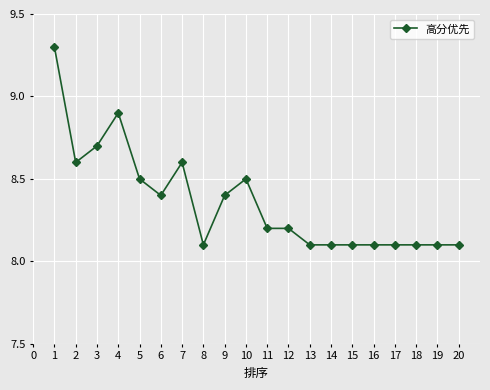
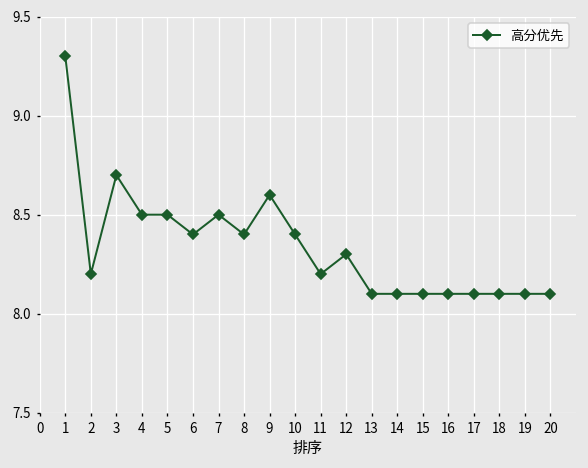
2: 8.6 -> 8.2
4: 8.9 -> 8.5
7: 8.6 -> 8.5
8: 8.1 -> 8.4
9: 8.4 -> 8.6
10: 8.5 -> 8.4
12: 8.2 -> 8.3
